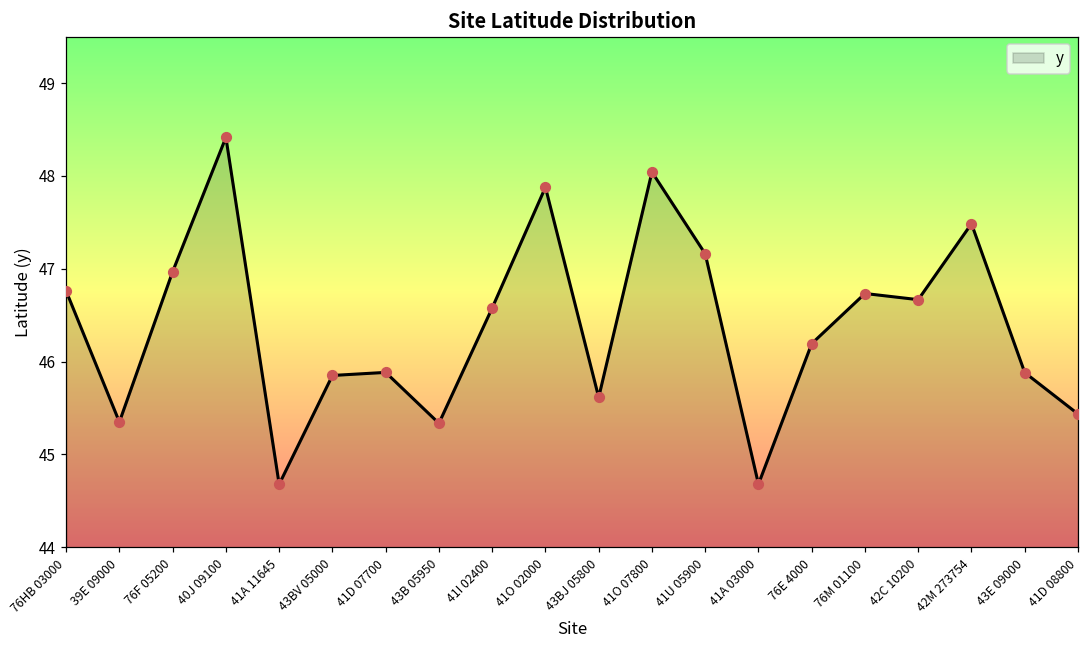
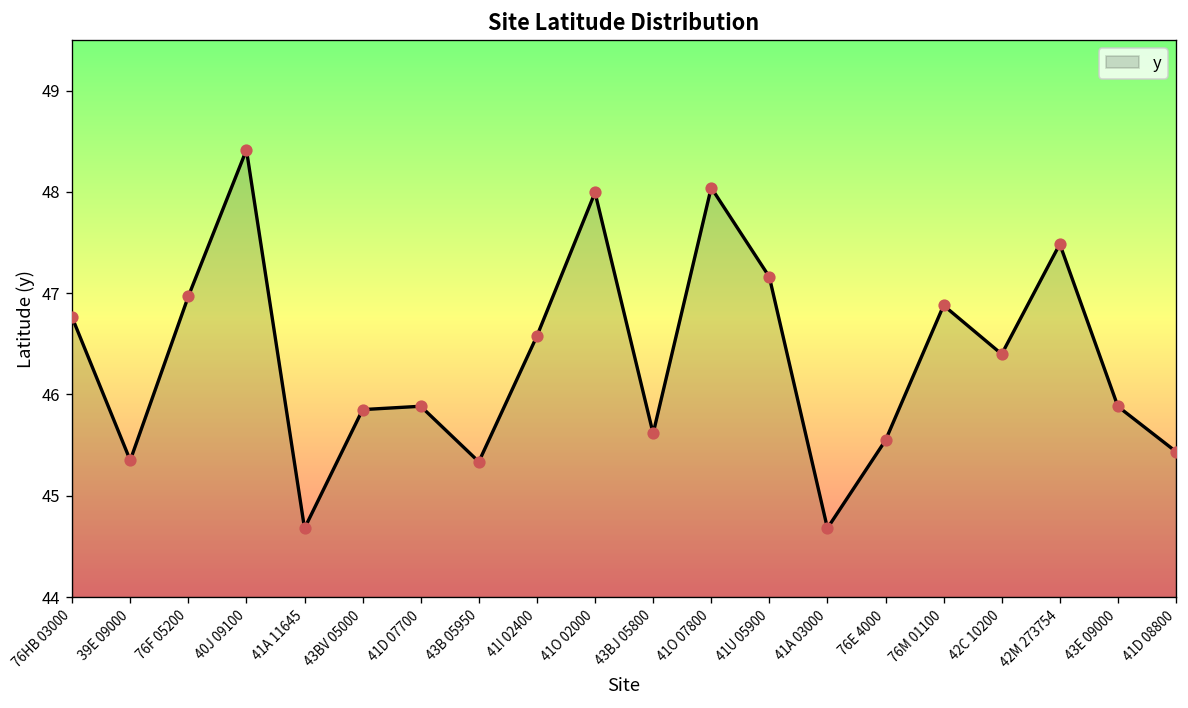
41O 02000: 47.9 -> 48.0
76E 4000: 46.2 -> 45.5
76M 01100: 46.7 -> 46.9
42C 10200: 46.7 -> 46.4
